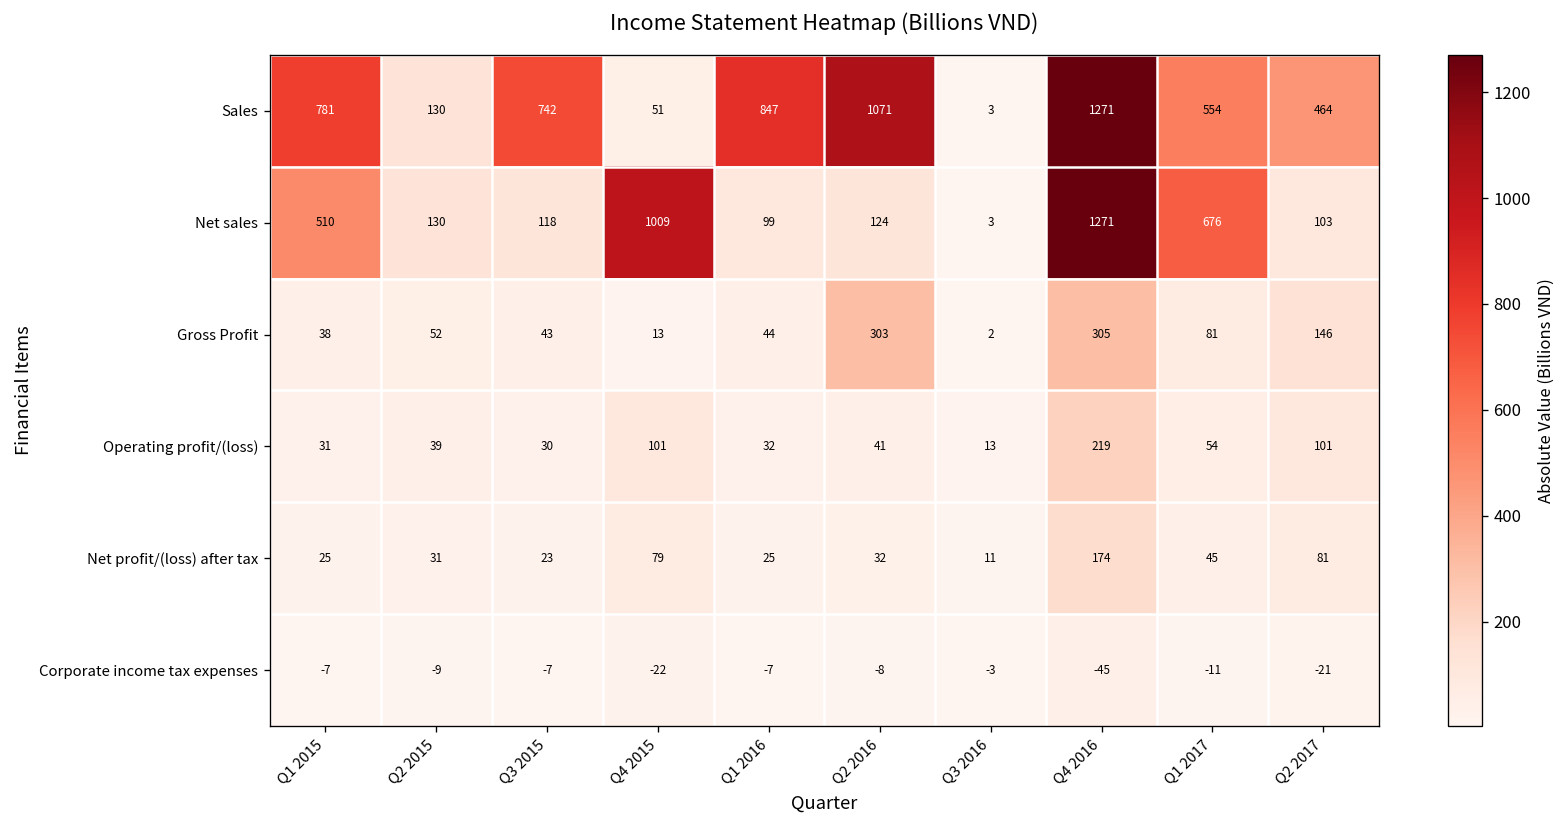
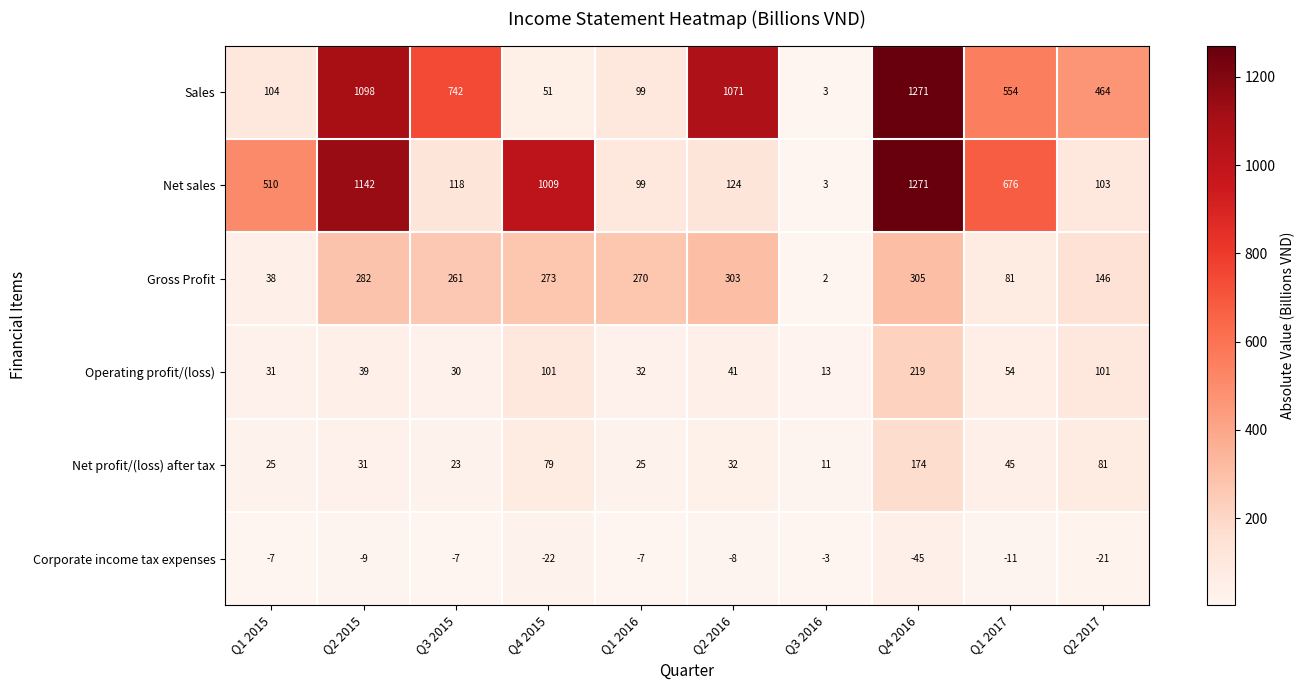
Sales, Q1 2015: 781 -> 104
Sales, Q2 2015: 130 -> 1098
Sales, Q1 2016: 847 -> 99
Net sales, Q2 2015: 130 -> 1142
Gross Profit, Q2 2015: 52 -> 282
Gross Profit, Q3 2015: 43 -> 261
Gross Profit, Q4 2015: 13 -> 273
Gross Profit, Q1 2016: 44 -> 270
